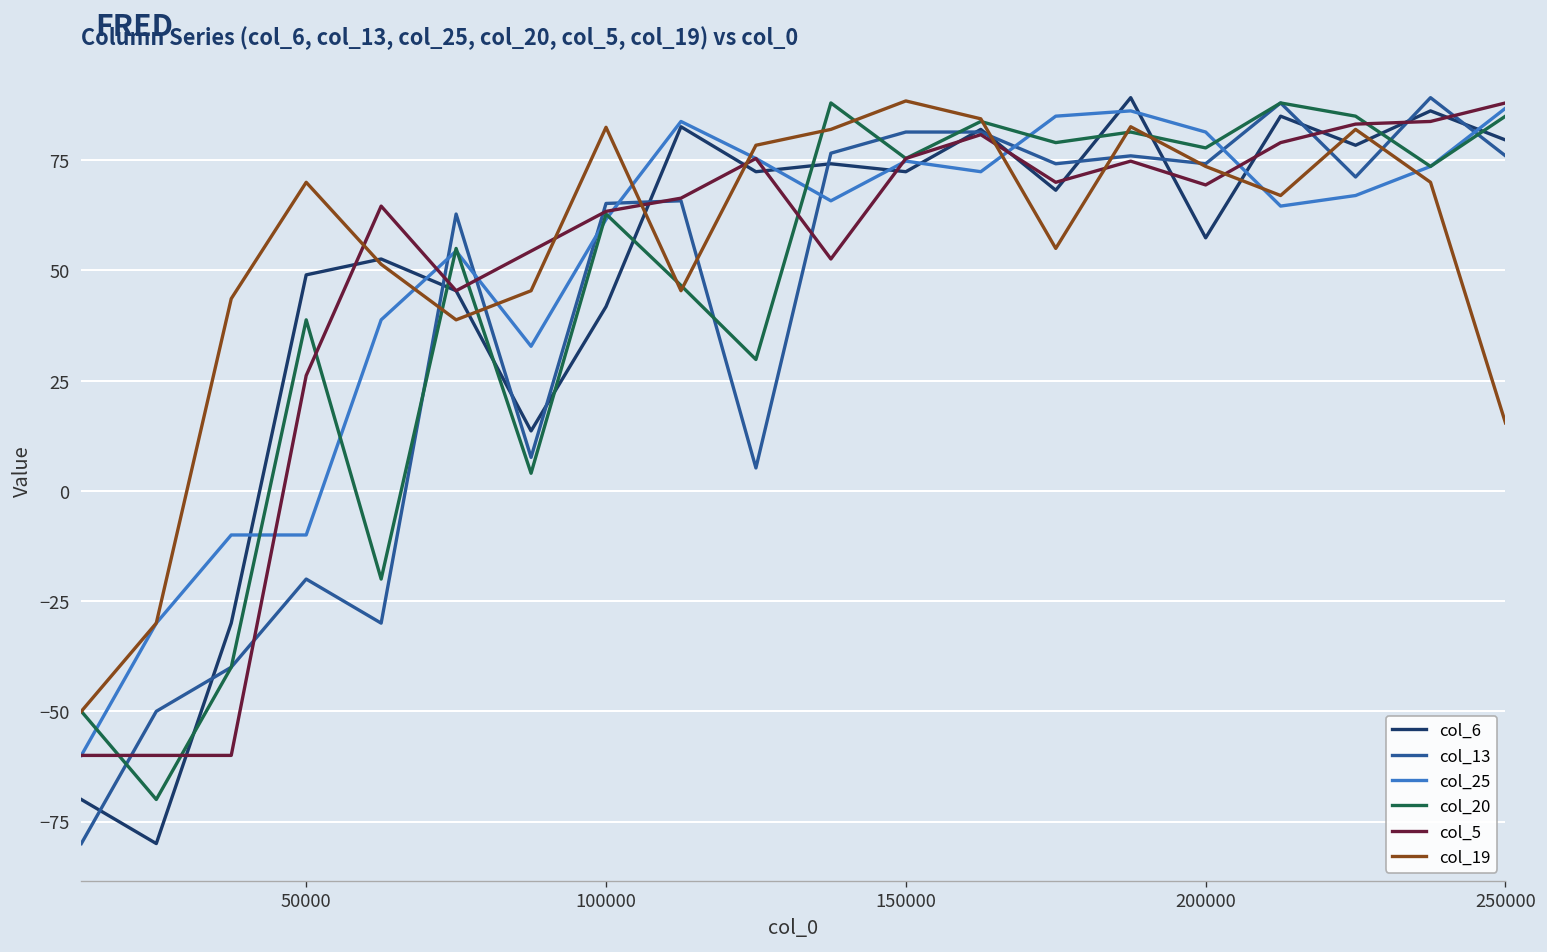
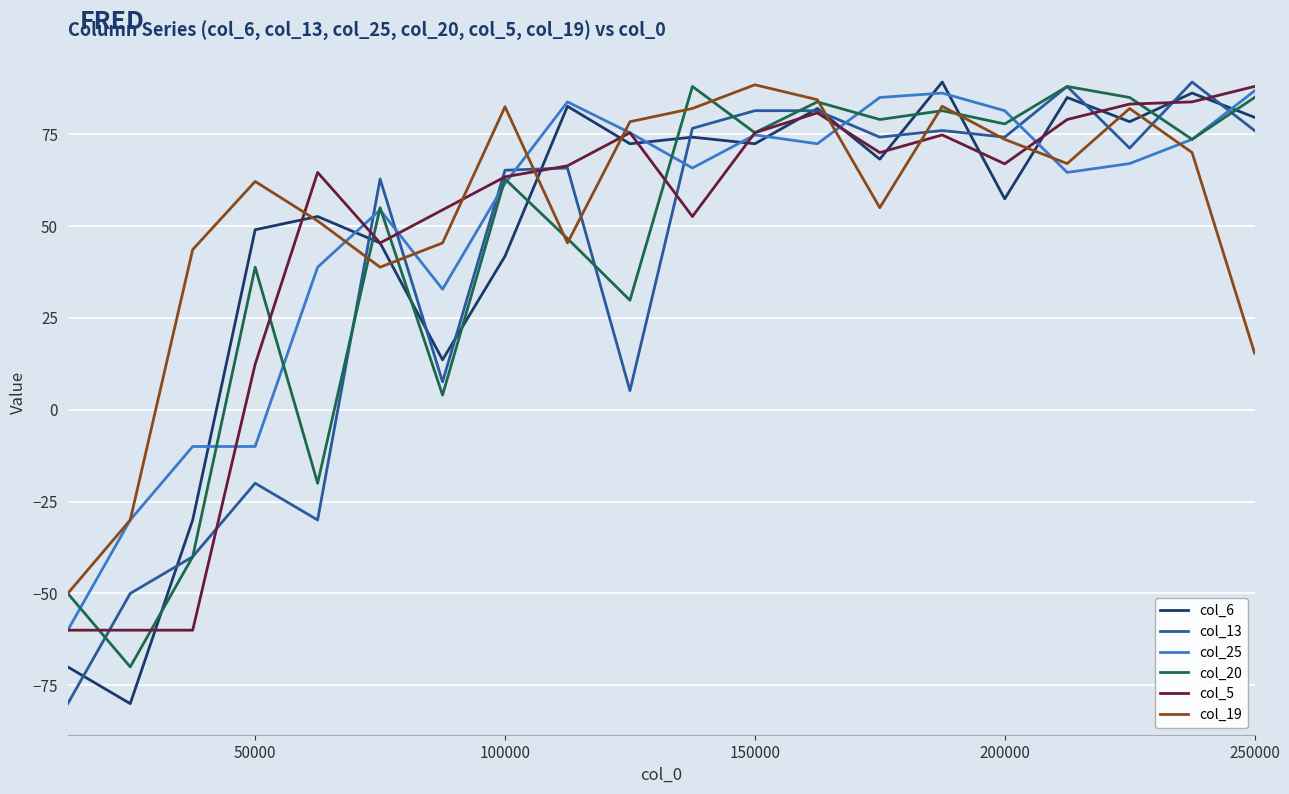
col_5, 50000: 26 -> 12
col_19, 50000: 70 -> 62
col_5, 200000: 69 -> 67
